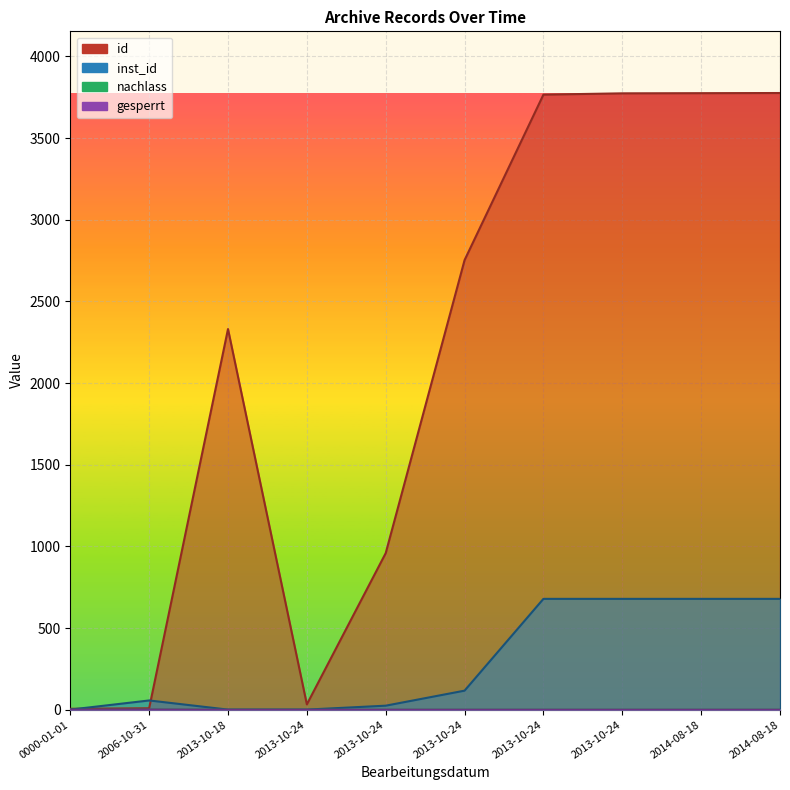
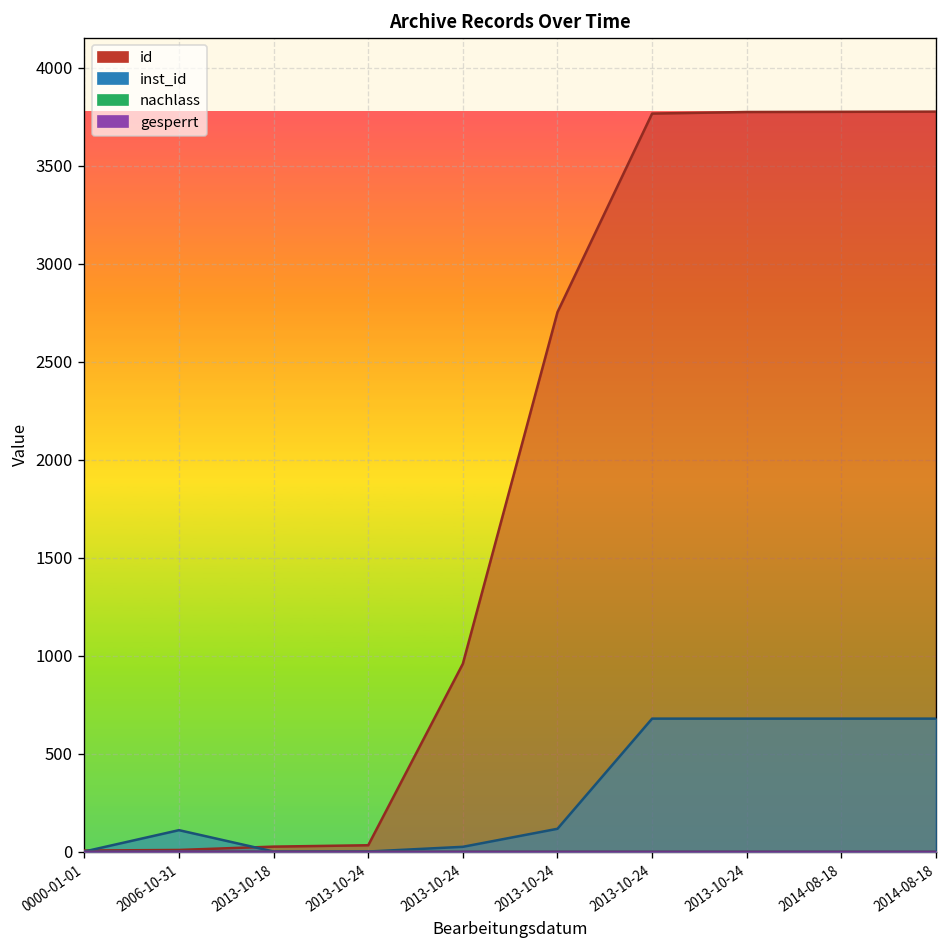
inst_id, 2006-10-31: 60 -> 110
id, 2013-10-18: 2330 -> 30
